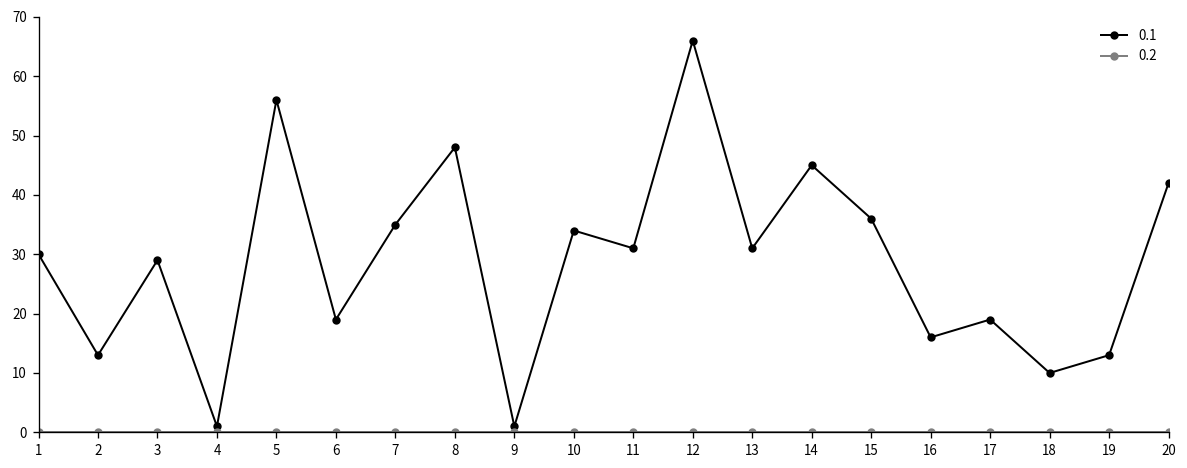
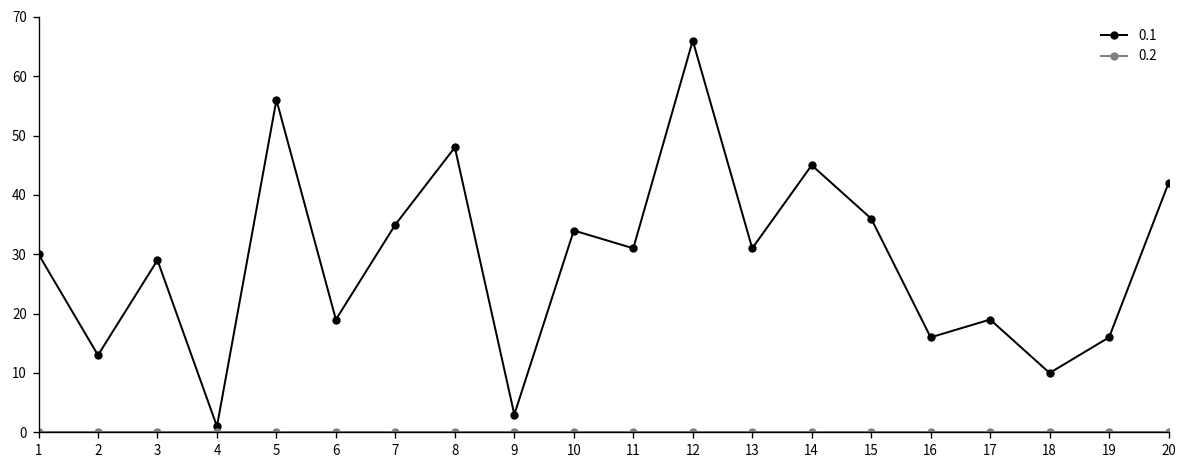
0.1, 9: 1 -> 3
0.1, 19: 13 -> 16
